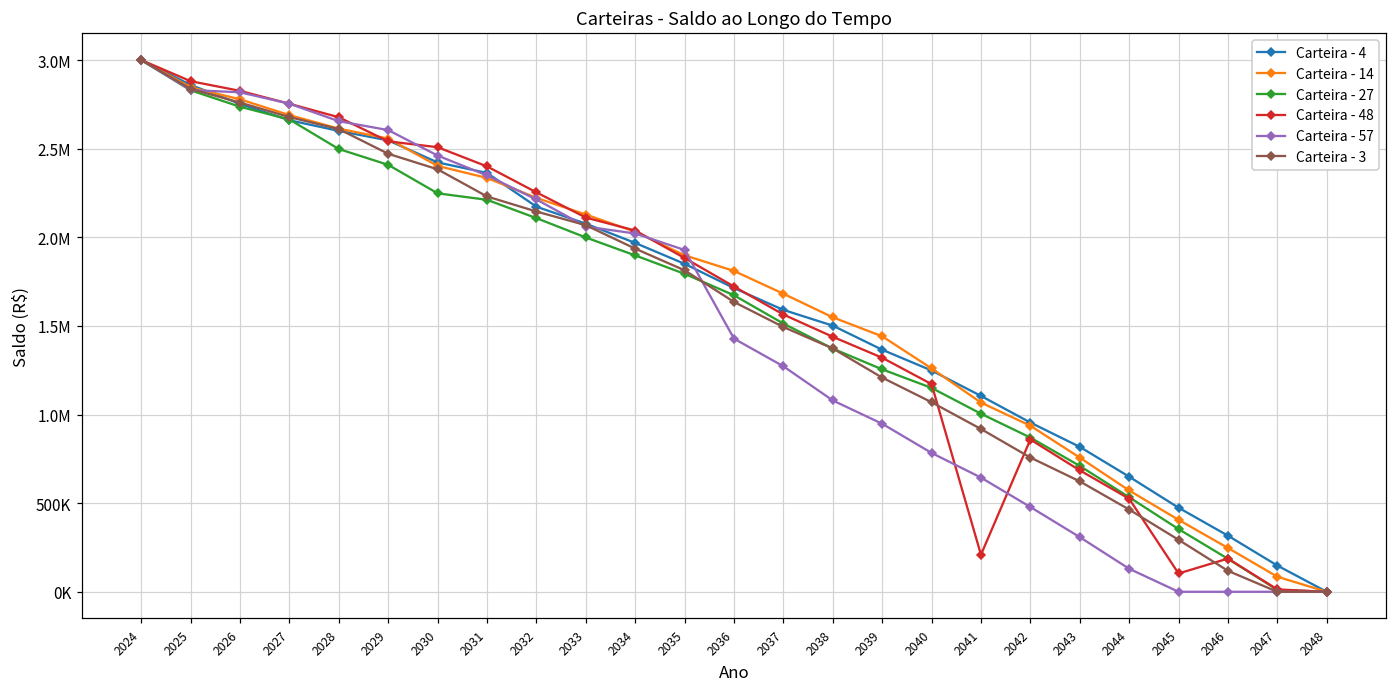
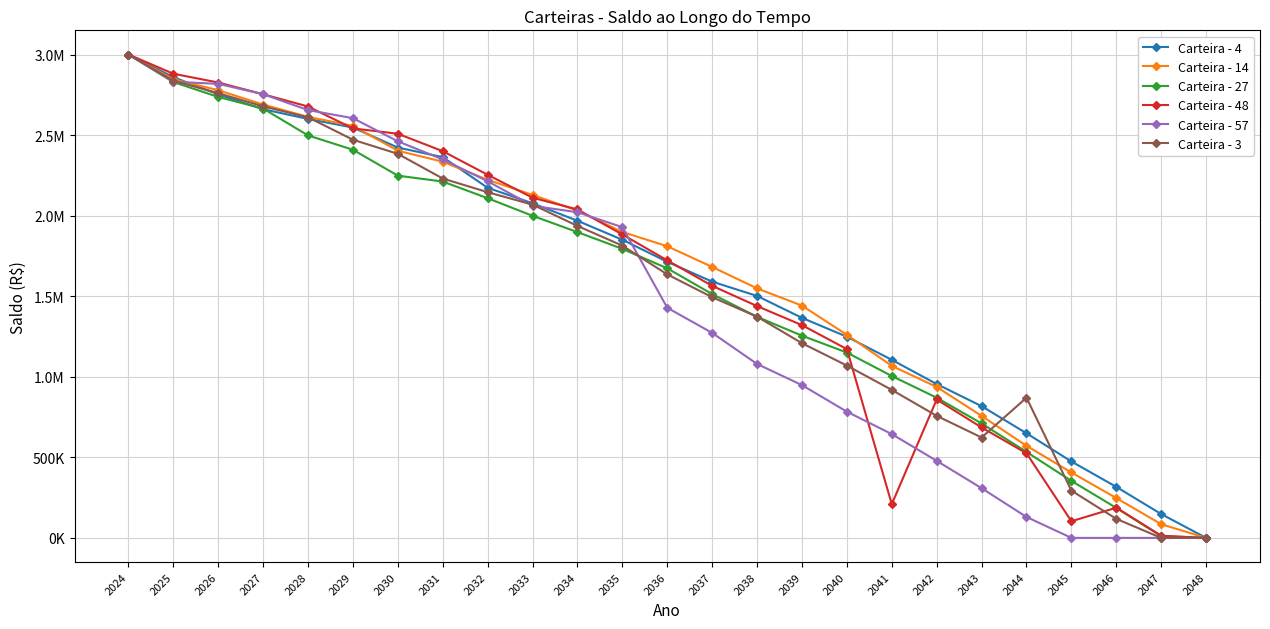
Carteira - 3, 2044: 460000 -> 870000
